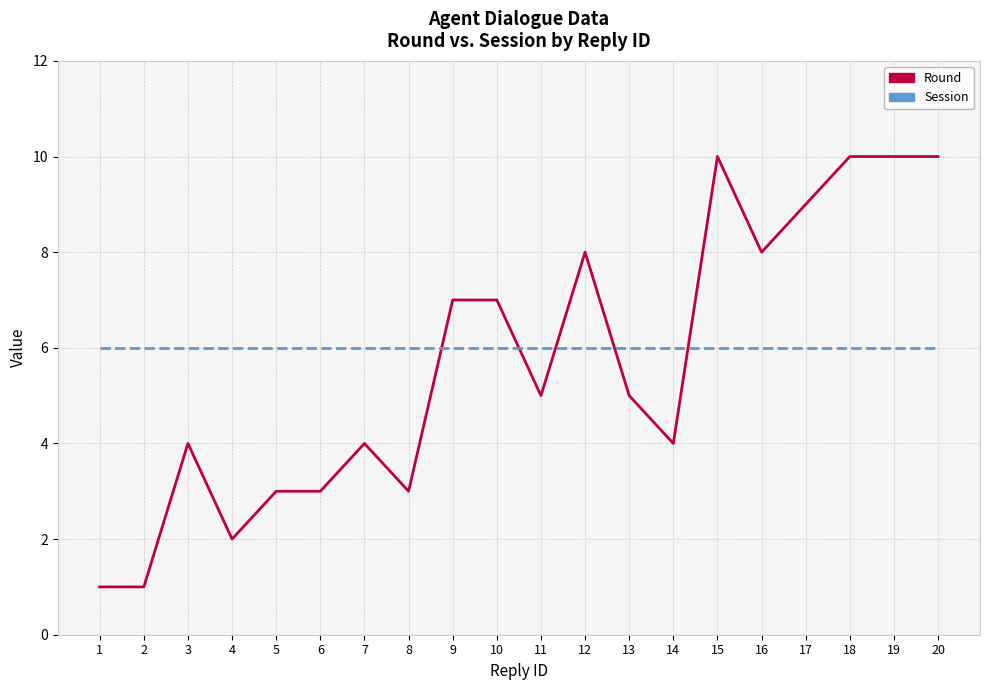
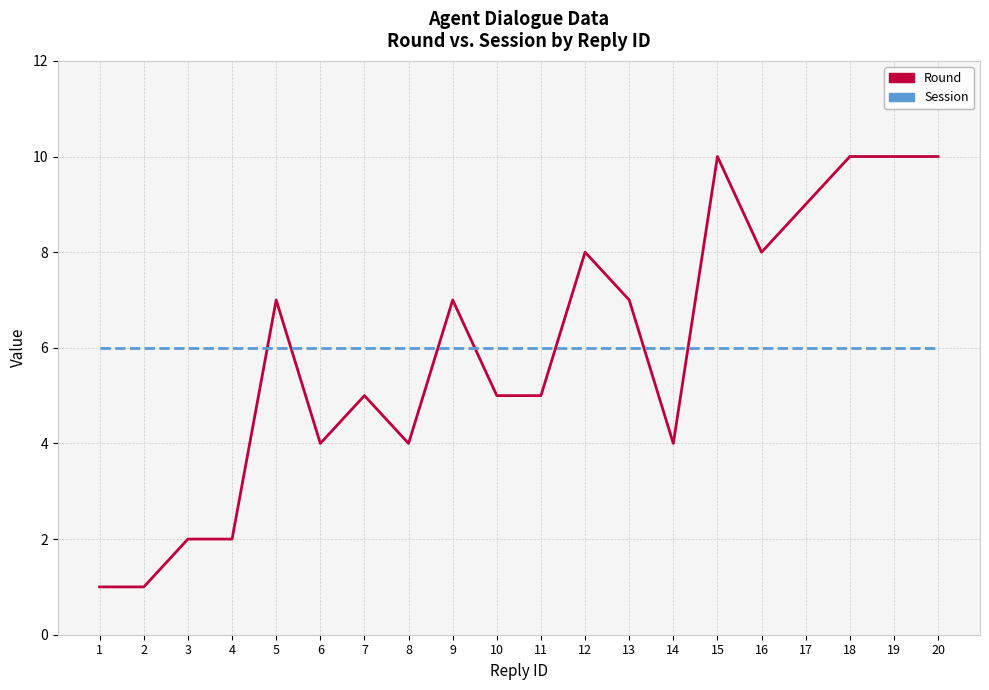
Round, 3: 4 -> 2
Round, 5: 3 -> 7
Round, 6: 3 -> 4
Round, 7: 4 -> 5
Round, 8: 3 -> 4
Round, 10: 7 -> 5
Round, 13: 5 -> 7
